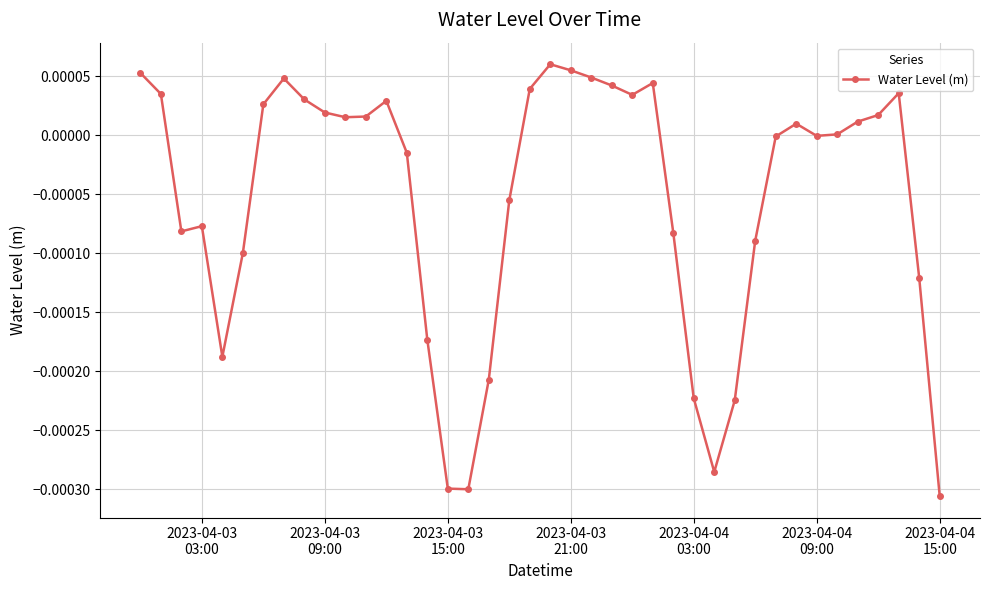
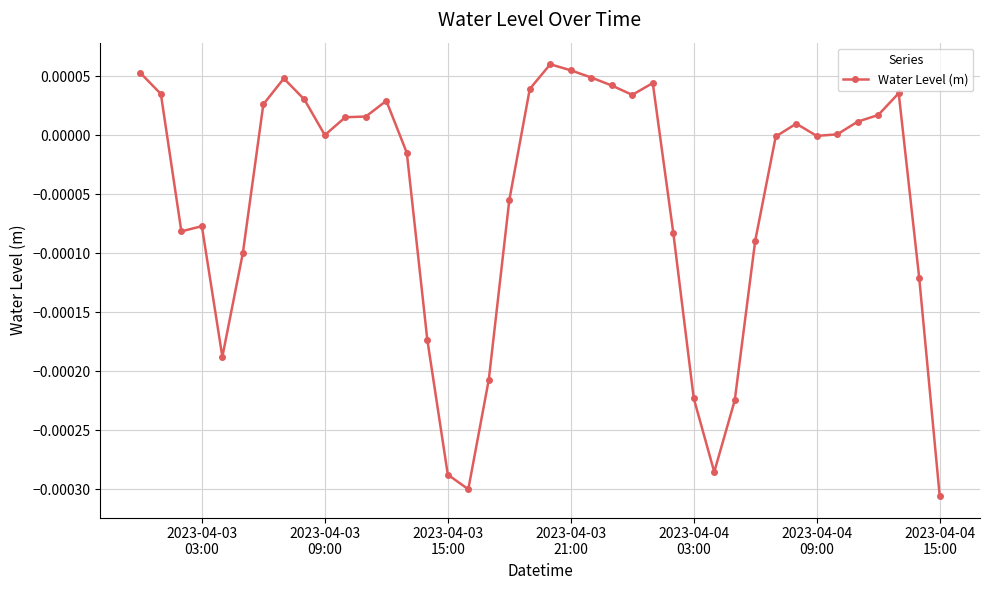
2023-04-03 09:00: 0.00002 -> 0.00000
2023-04-03 15:00: -0.000299 -> -0.000288
